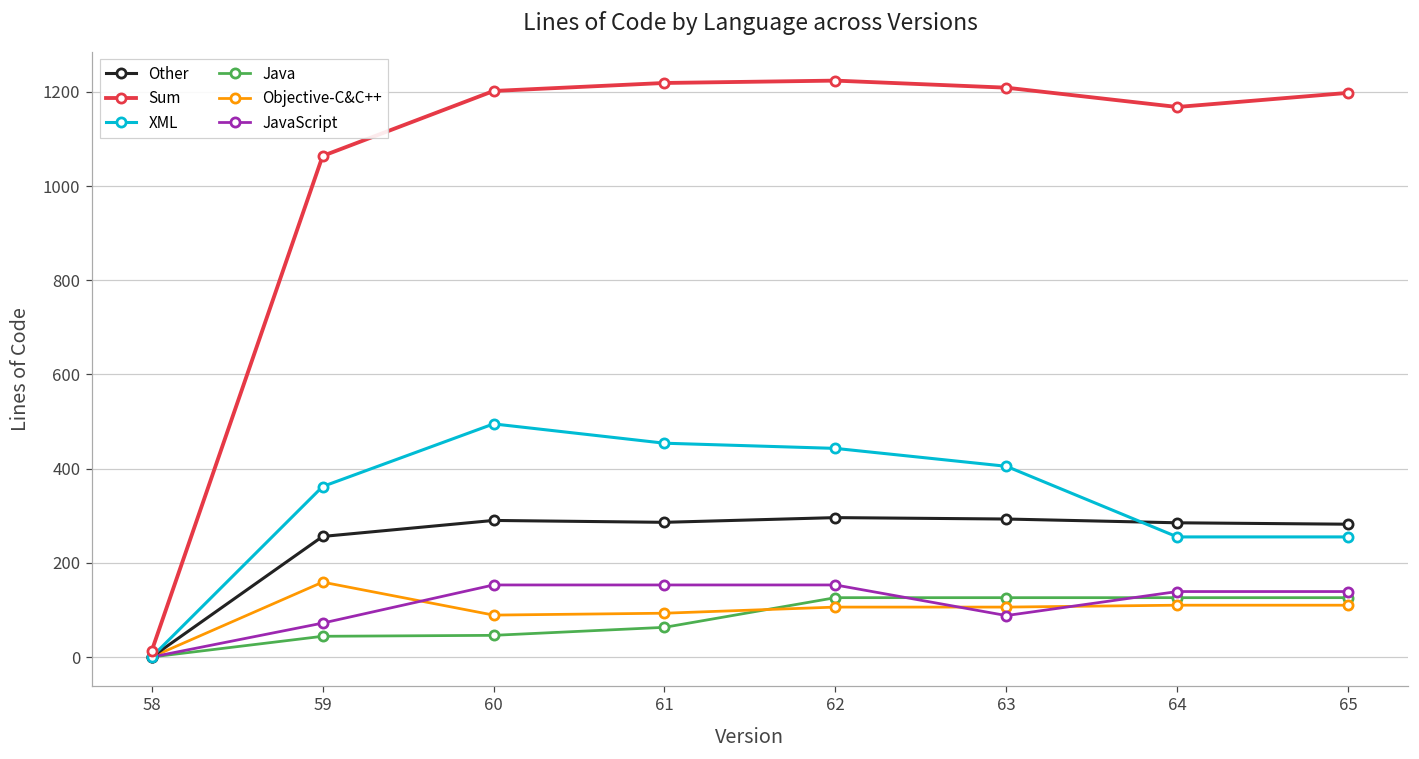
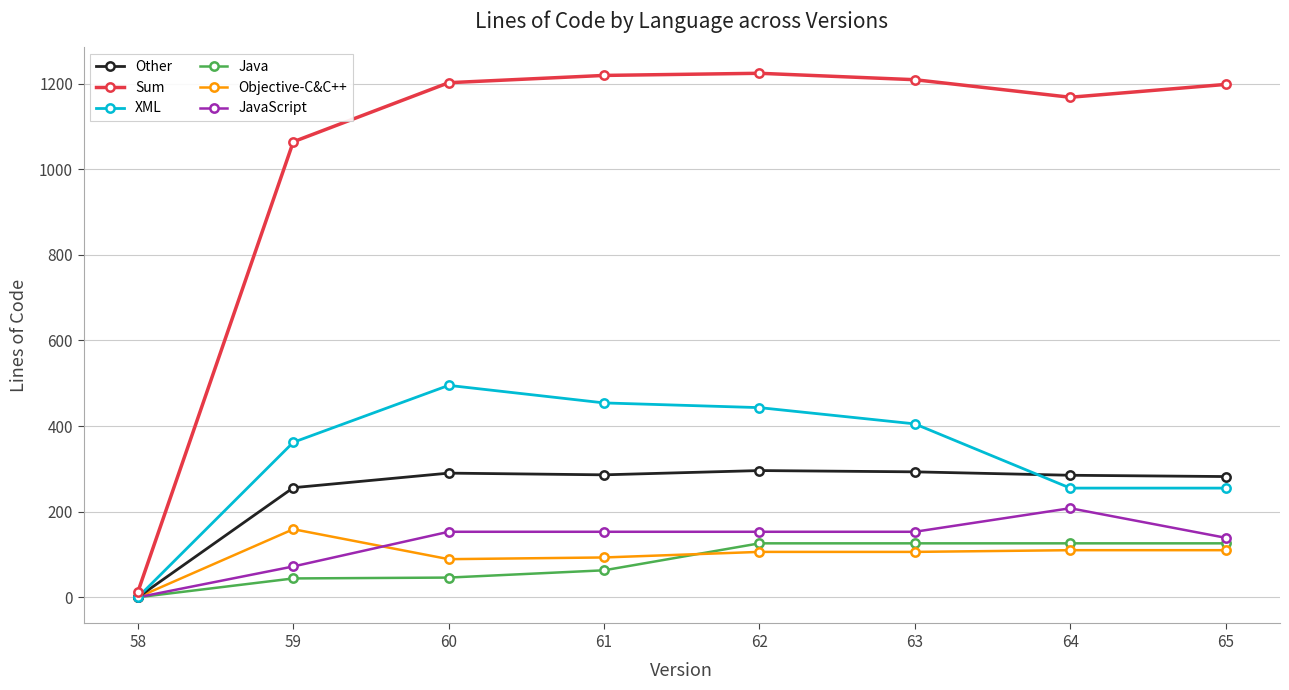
JavaScript, 63: 90 -> 150
JavaScript, 64: 140 -> 210
